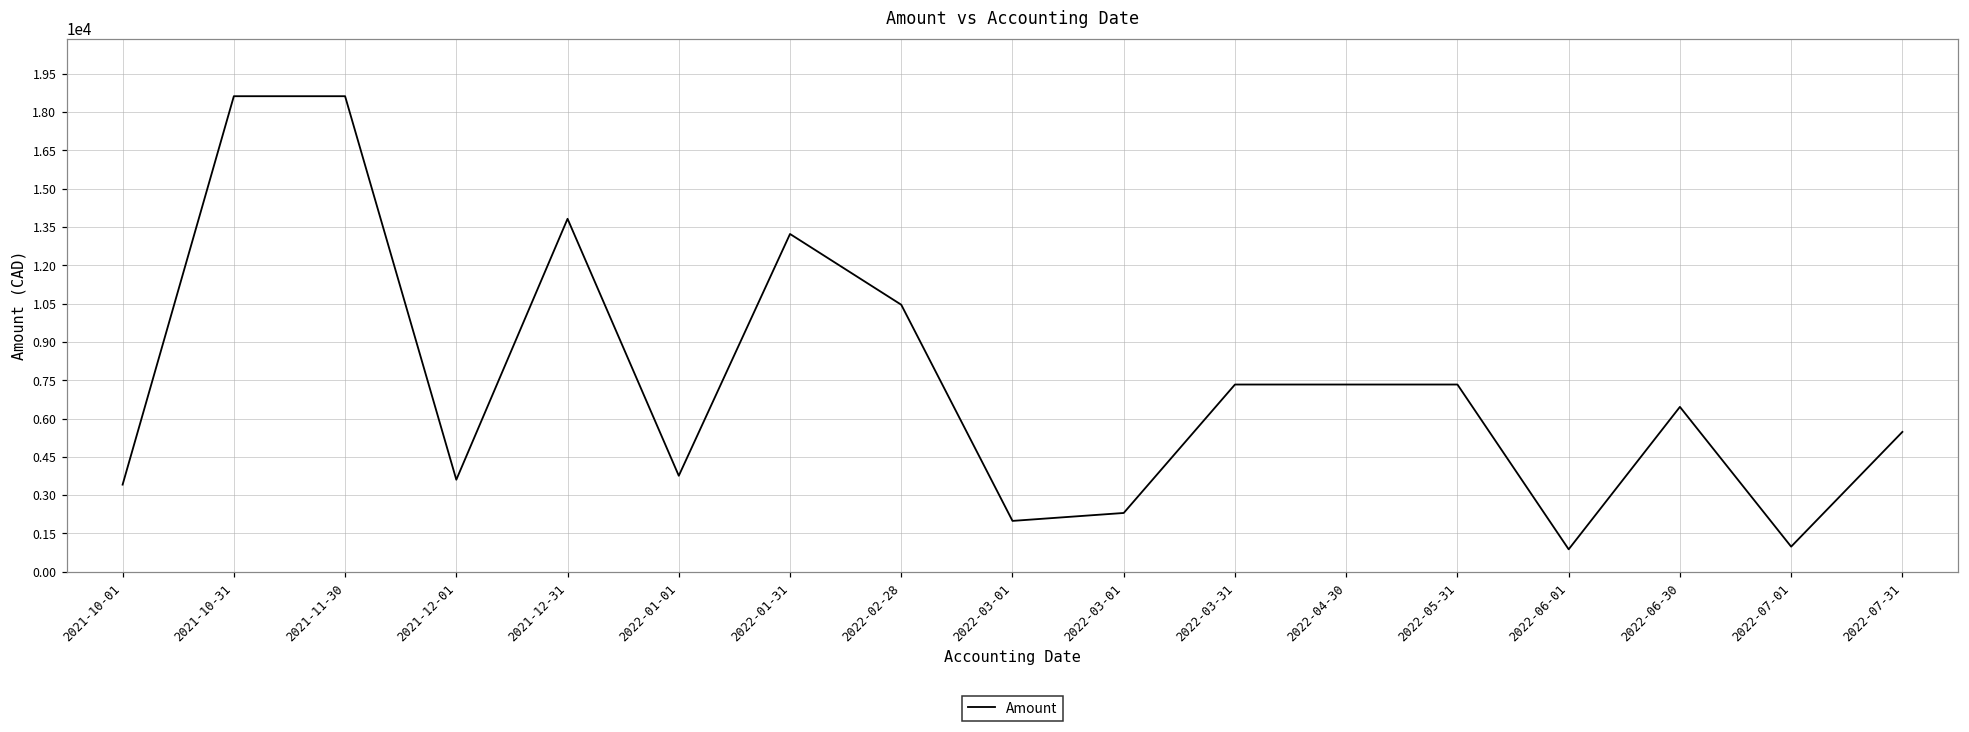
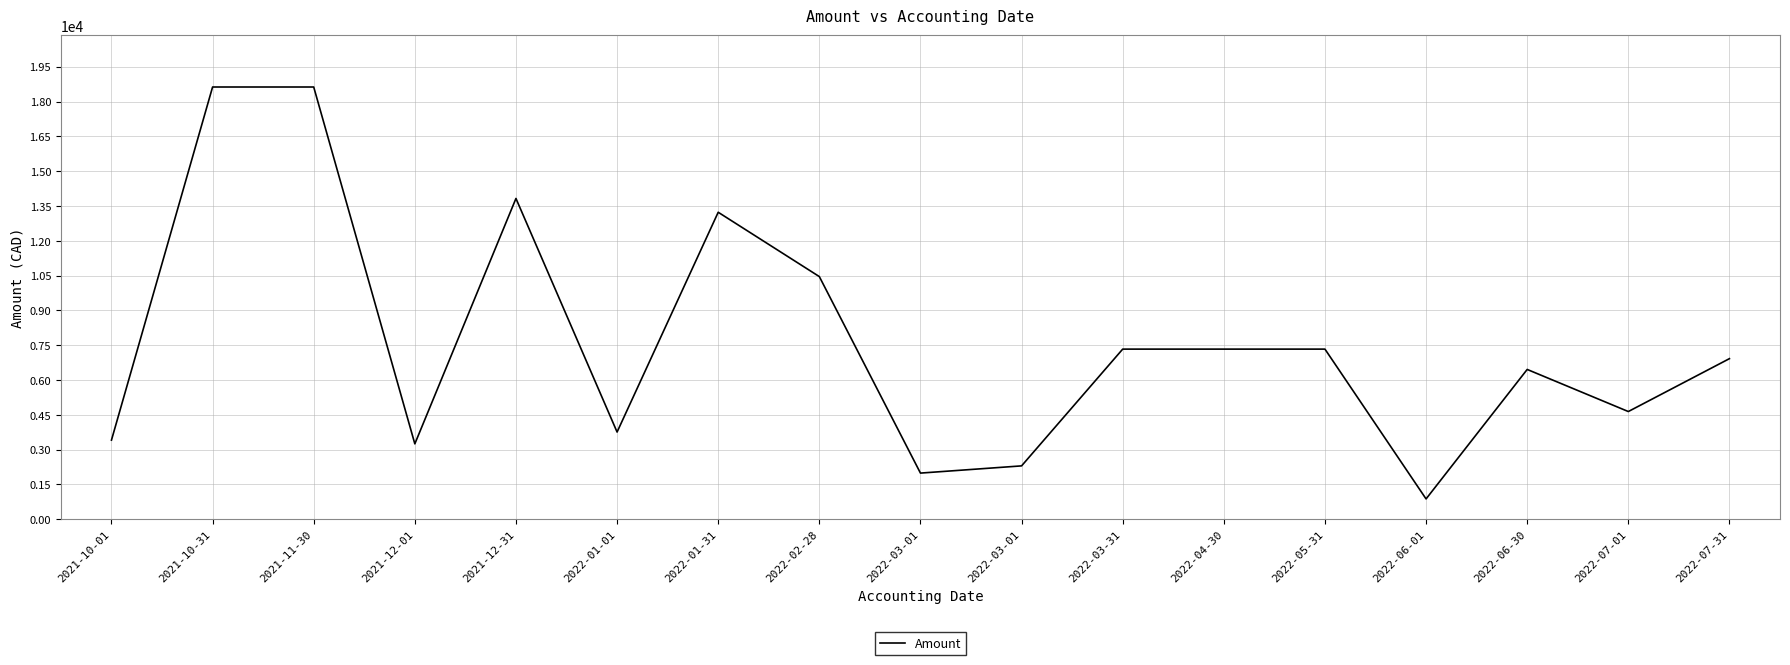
2021-12-01: 3600 -> 3200
2022-07-01: 1000 -> 4600
2022-07-31: 5500 -> 6900
